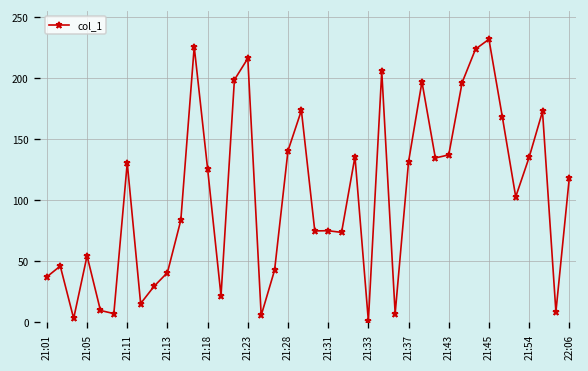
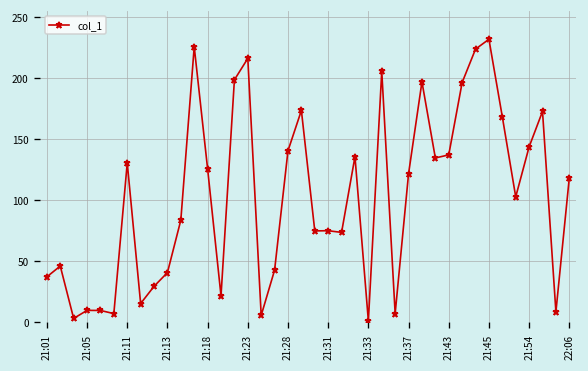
21:05: 54 -> 10
21:37: 131 -> 121
21:54: 135 -> 143
